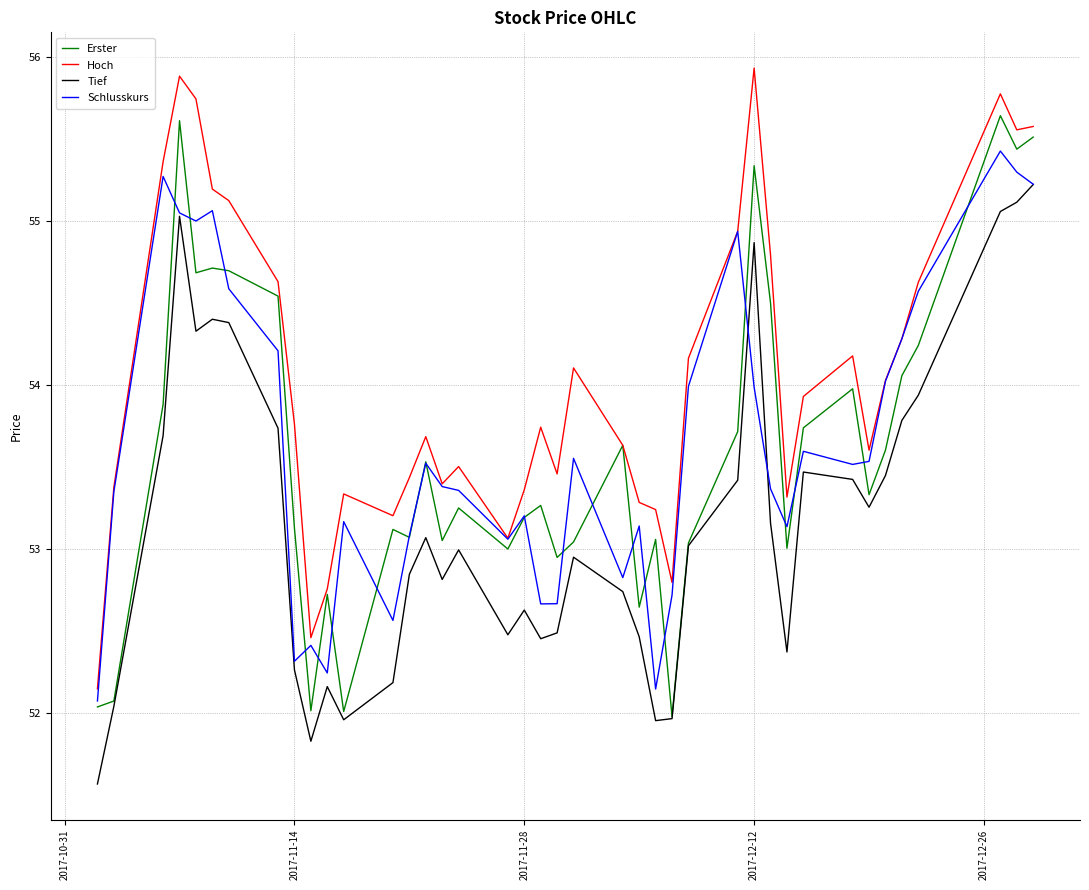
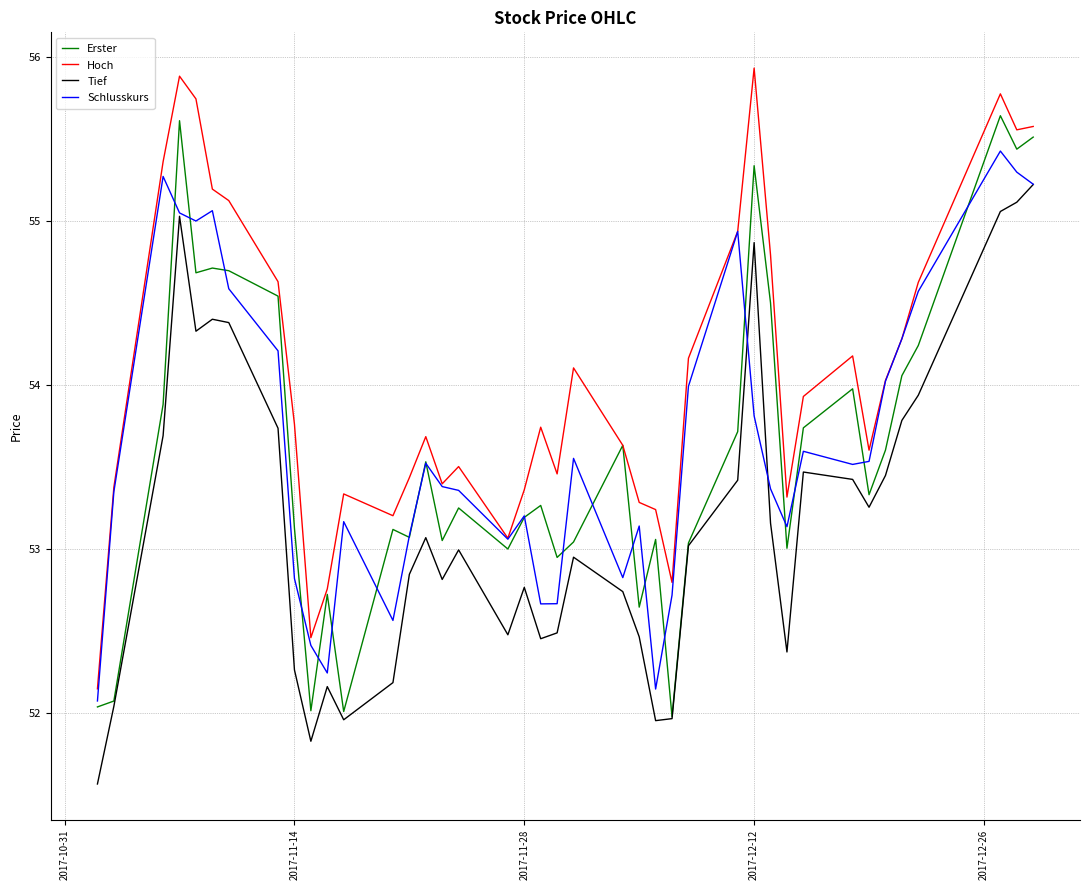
Schlusskurs, 2017-11-14: 52.31 -> 52.82
Tief, 2017-11-28: 52.63 -> 52.76
Schlusskurs, 2017-12-12: 53.99 -> 53.81
